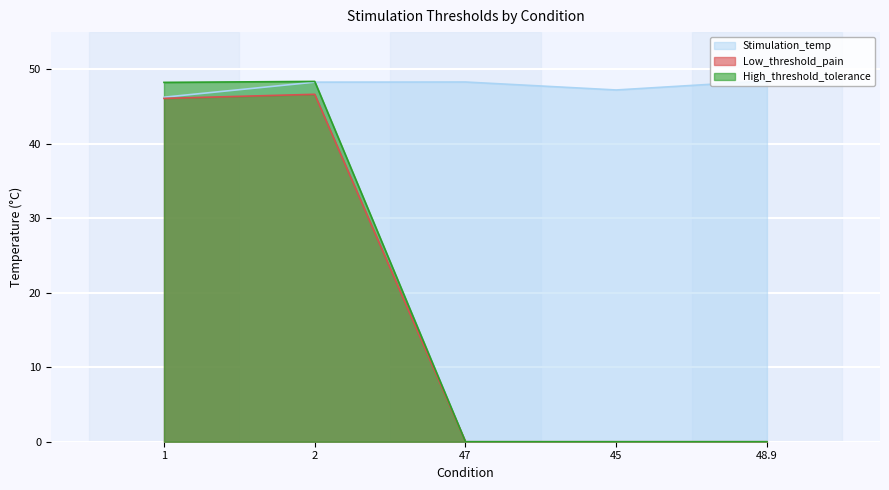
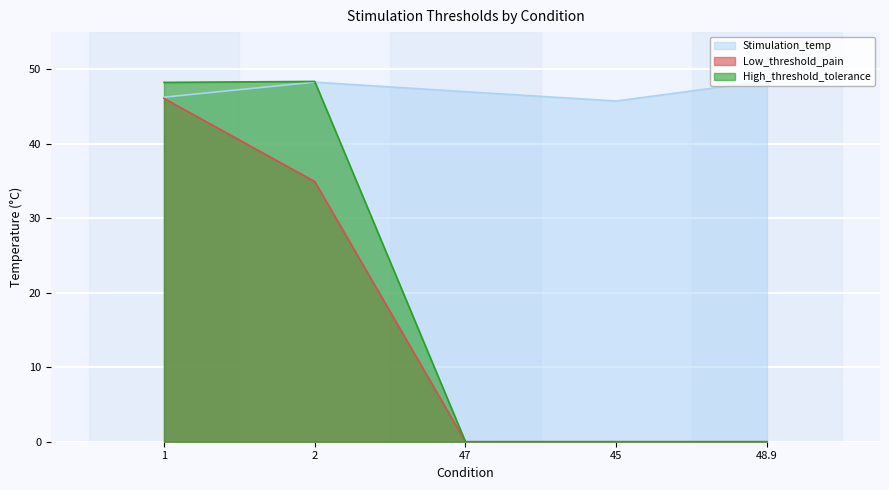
Low_threshold_pain, 2: 47 -> 35
Stimulation_temp, 47: 48 -> 47
Stimulation_temp, 45: 47 -> 46
